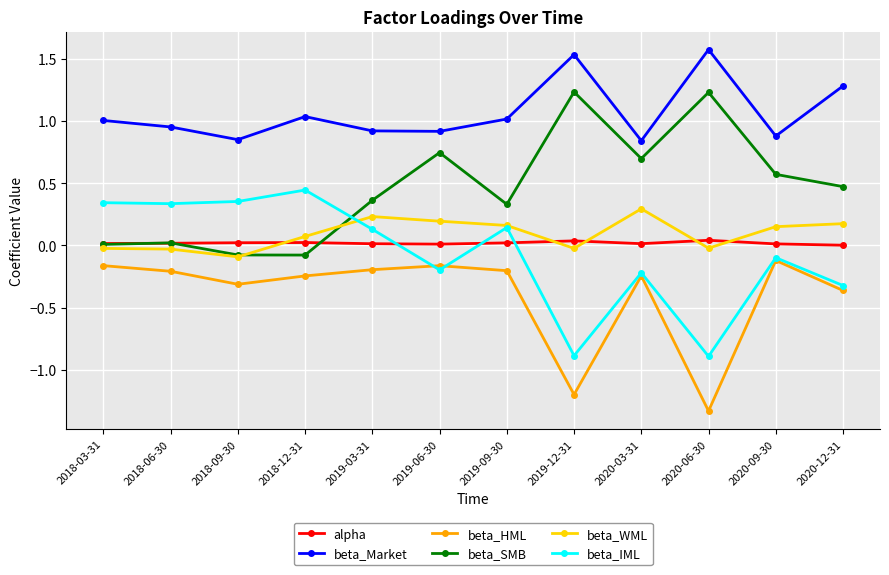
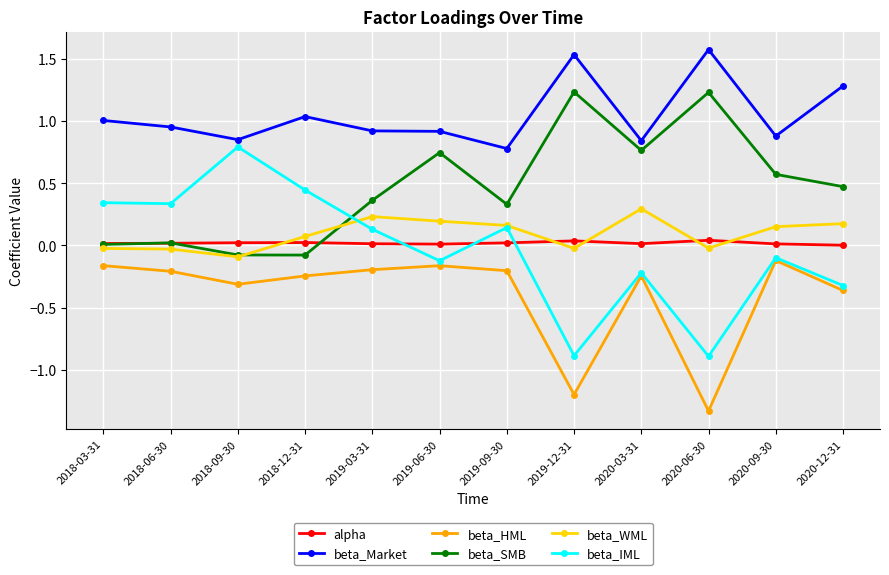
beta_IML, 2018-09-30: 0.35 -> 0.79
beta_IML, 2019-06-30: -0.20 -> -0.12
beta_Market, 2019-09-30: 1.02 -> 0.78
beta_SMB, 2020-03-31: 0.70 -> 0.76
